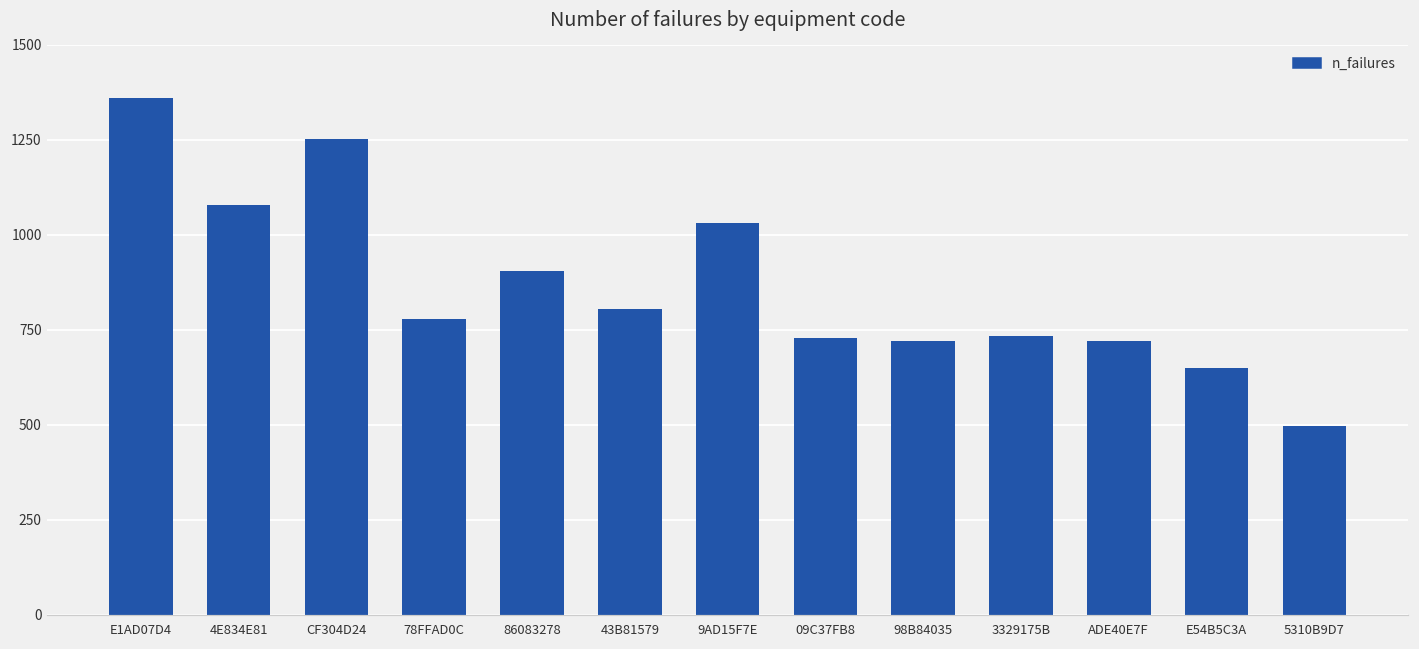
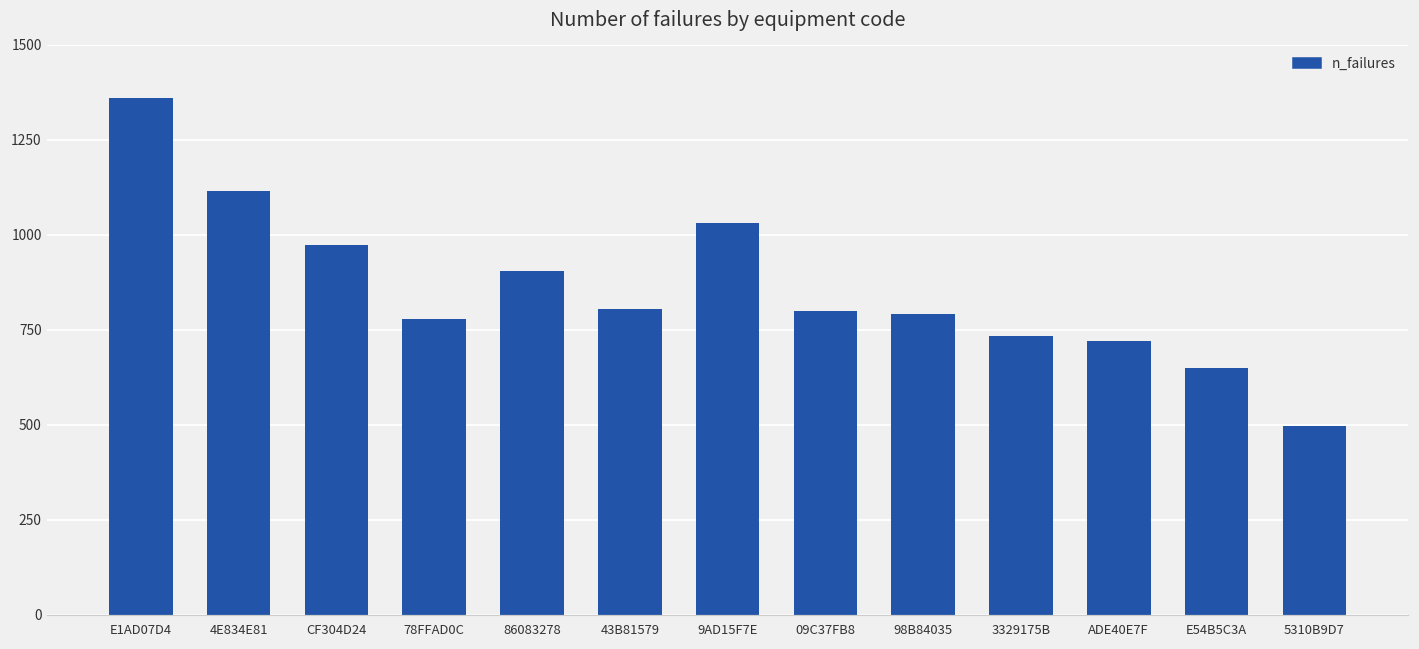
4E834E81: 1080 -> 1120
CF304D24: 1250 -> 970
09C37FB8: 730 -> 800
98B84035: 720 -> 790
